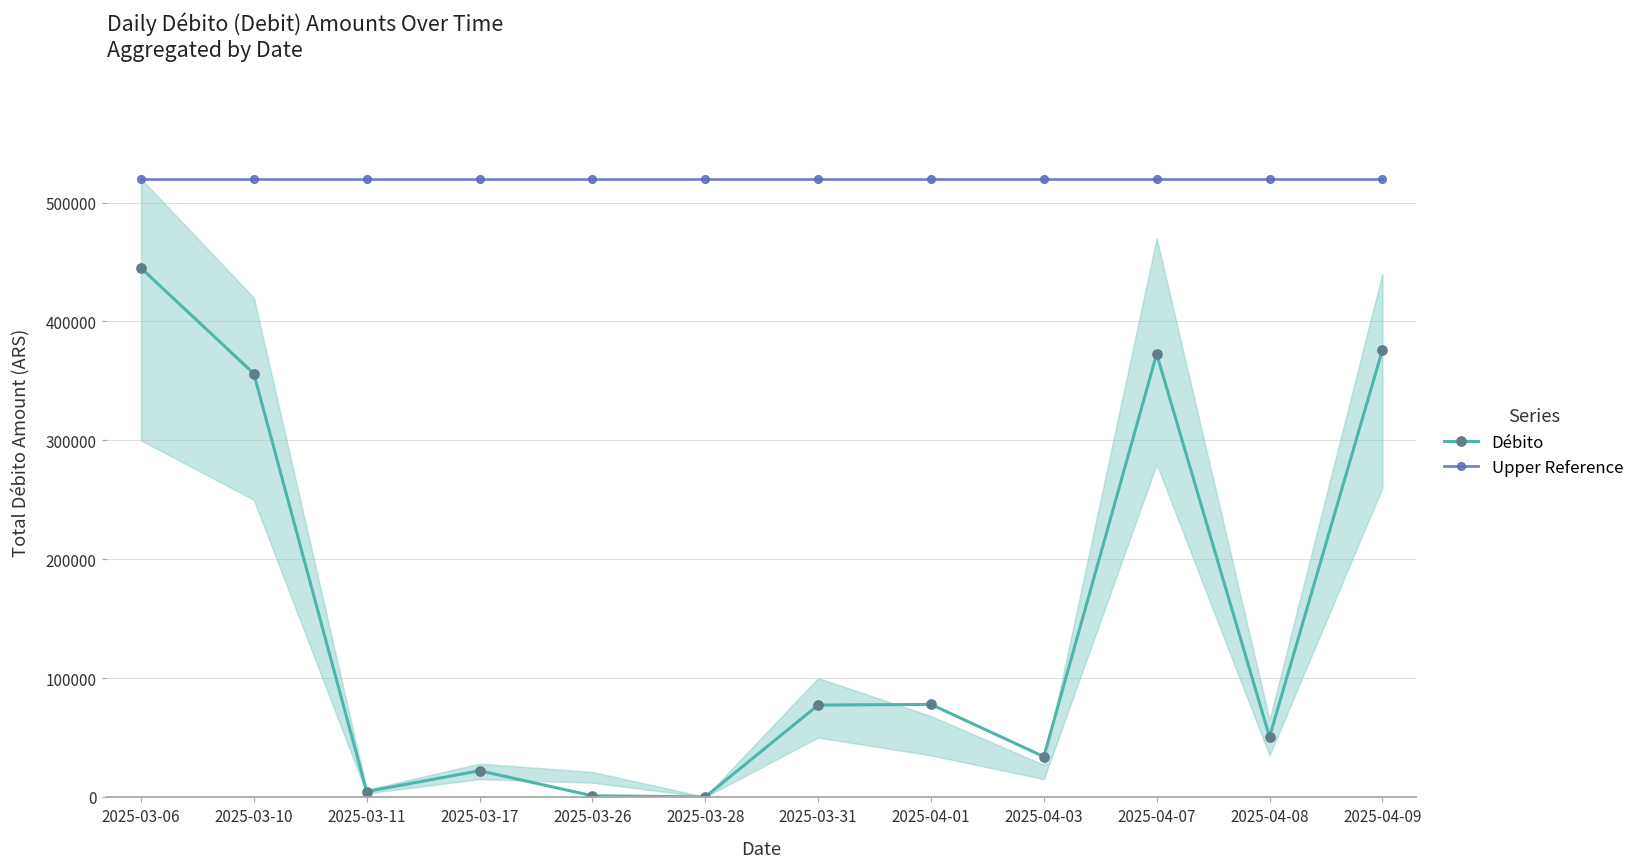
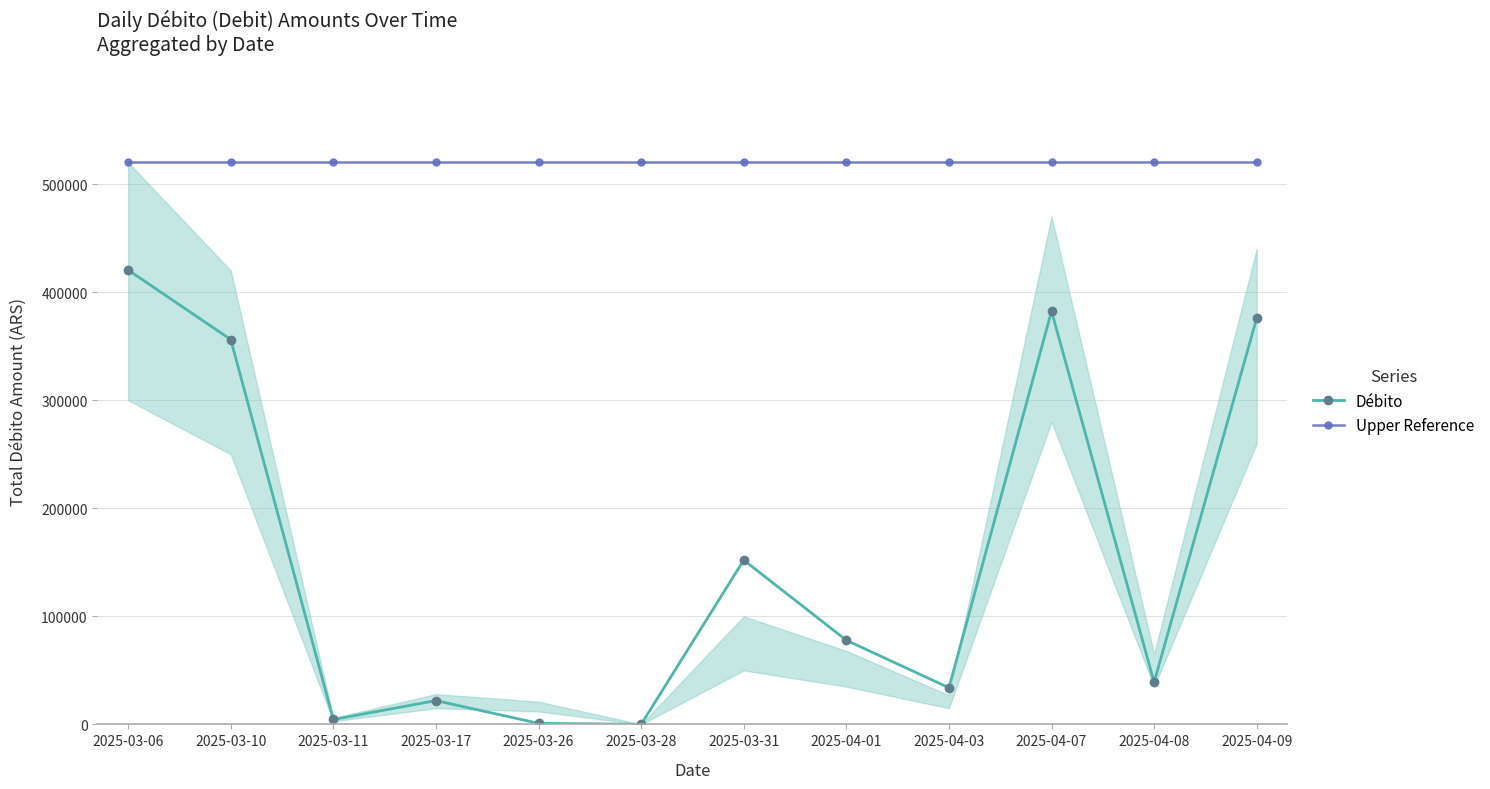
Débito, 2025-03-06: 445000 -> 420000
Débito, 2025-03-31: 77000 -> 152000
Débito, 2025-04-07: 373000 -> 382000
Débito, 2025-04-08: 51000 -> 39000
